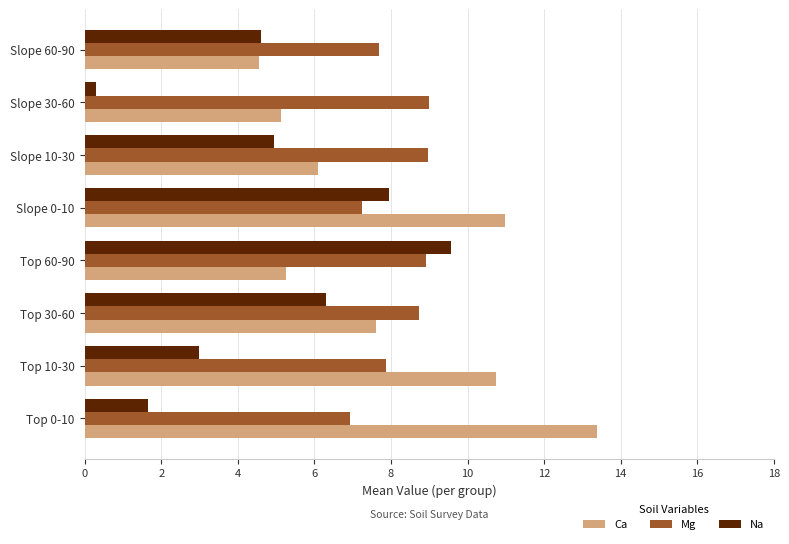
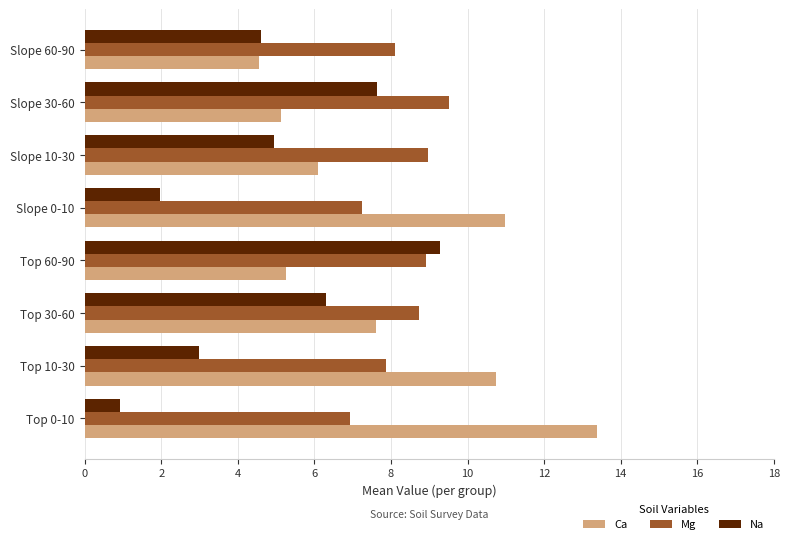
Mg, Slope 60-90: 7.7 -> 8.1
Na, Slope 30-60: 0.3 -> 7.6
Mg, Slope 30-60: 9.0 -> 9.5
Na, Slope 0-10: 8.0 -> 2.0
Na, Top 60-90: 9.6 -> 9.3
Na, Top 0-10: 1.6 -> 0.9
